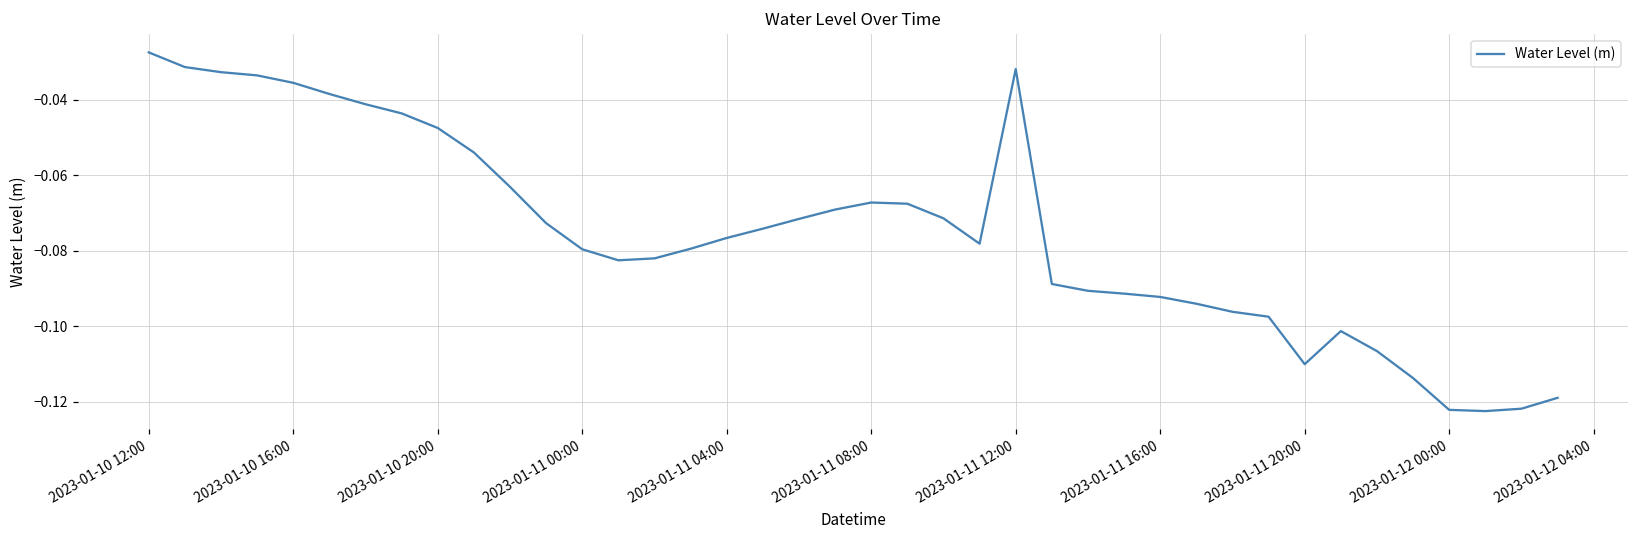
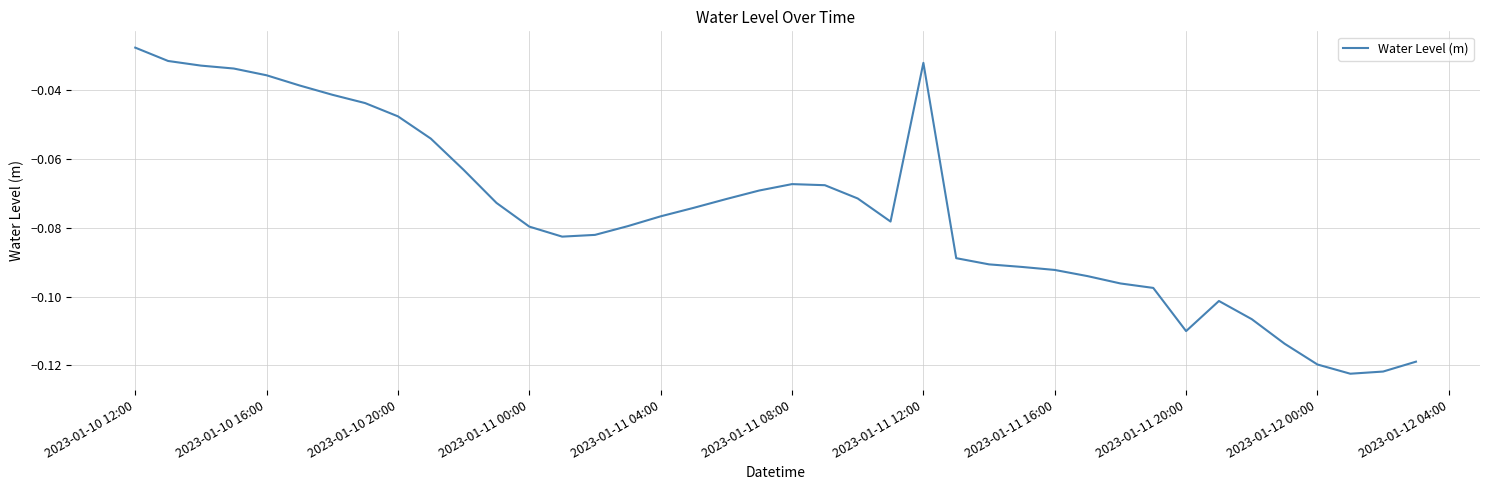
2023-01-12 00:00: -0.122 -> -0.120
